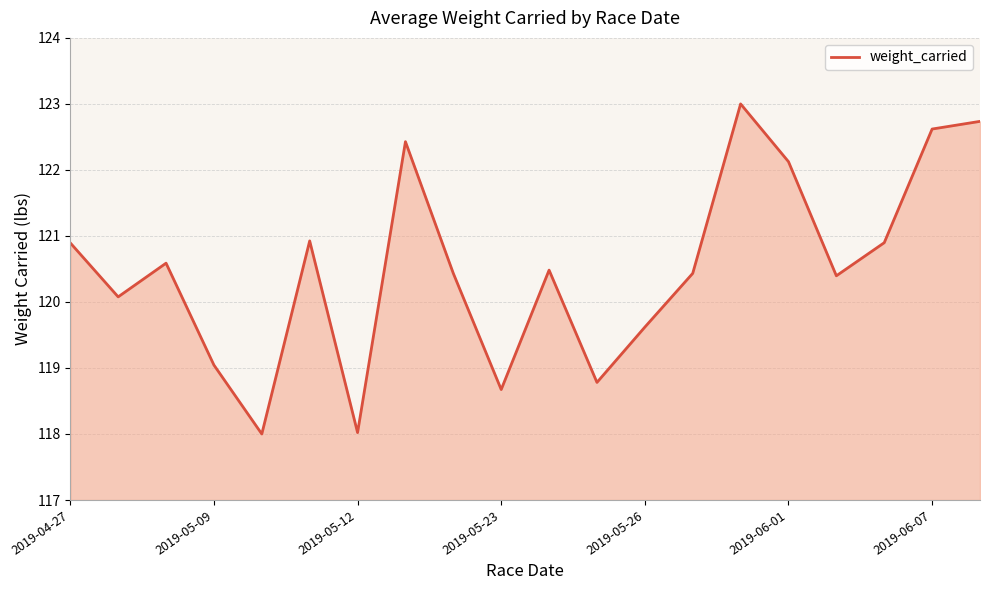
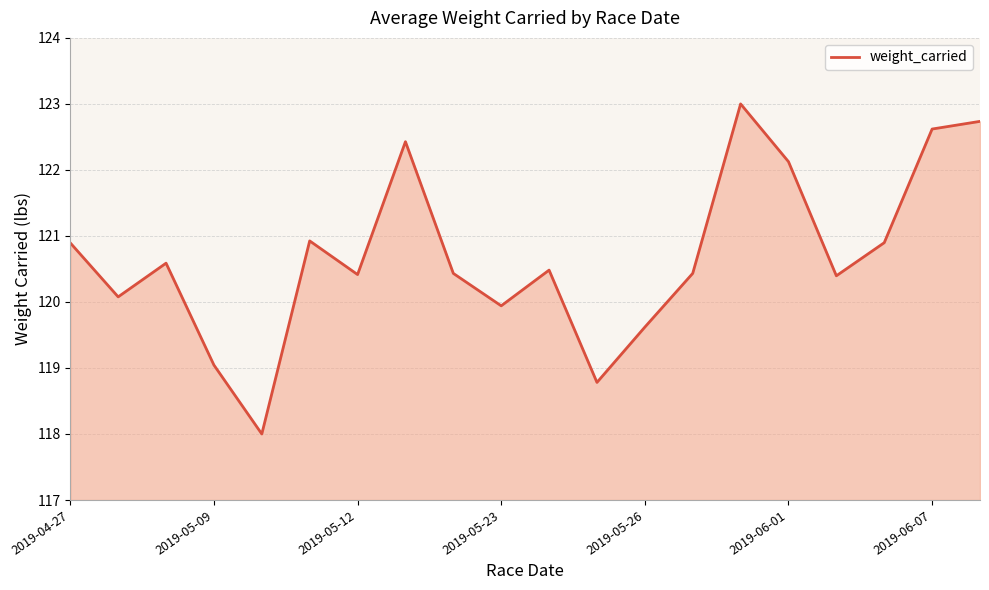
2019-05-12: 118.0 -> 120.4
2019-05-23: 118.7 -> 119.9
